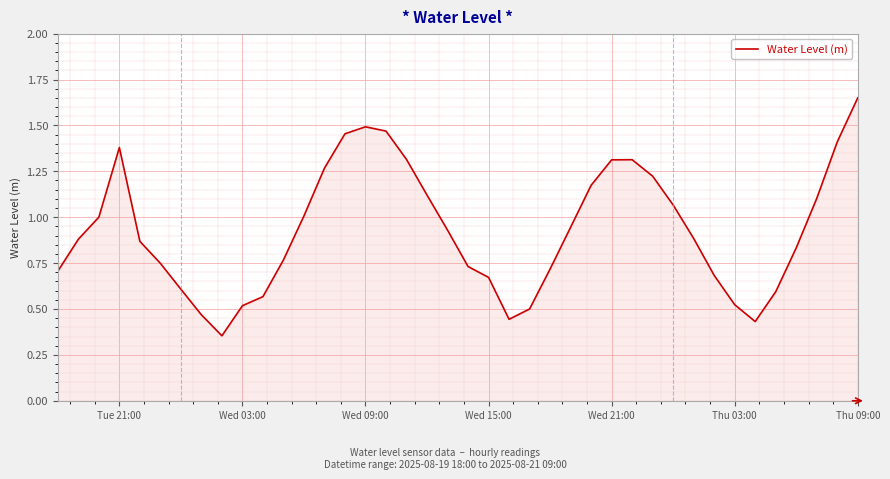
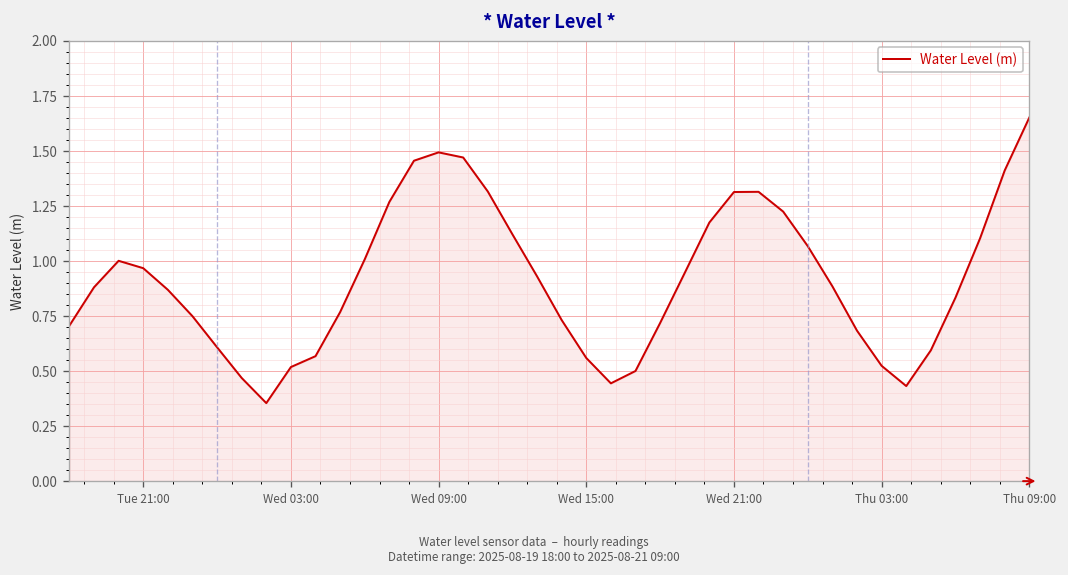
Tue 21:00: 1.38 -> 0.97
Wed 15:00: 0.67 -> 0.56
